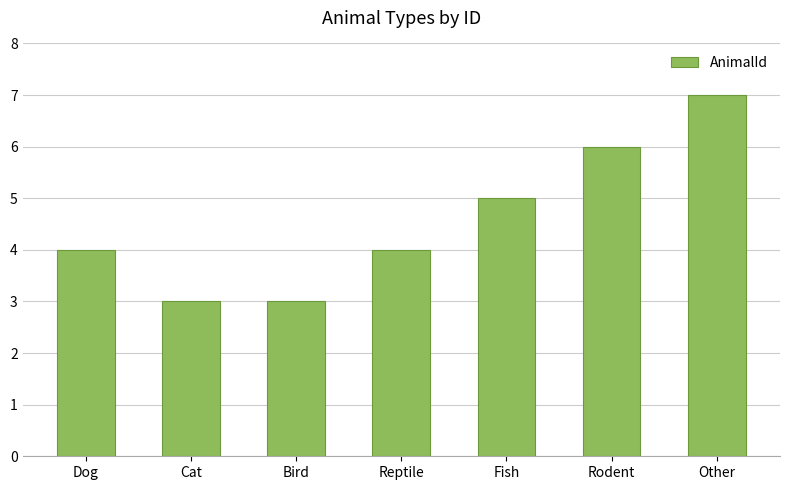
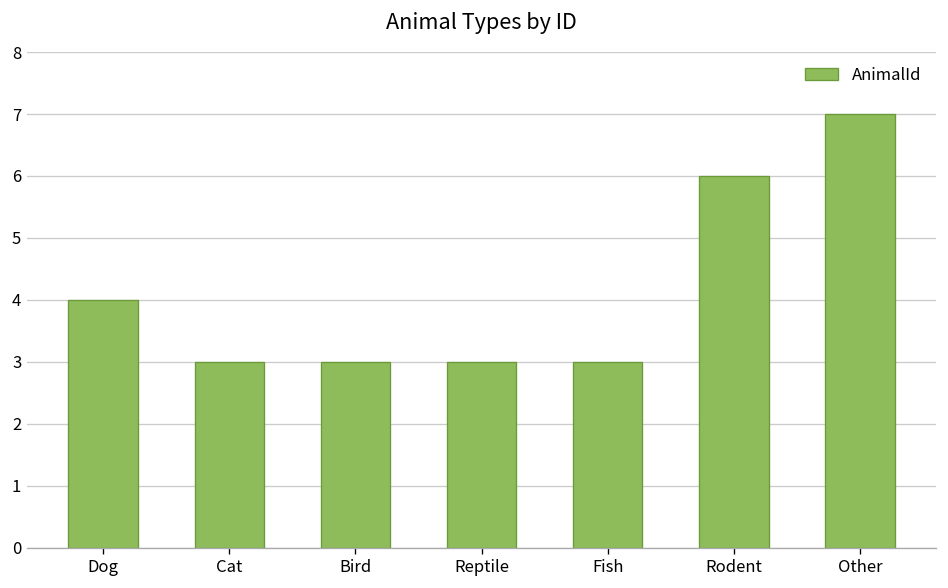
Reptile: 4 -> 3
Fish: 5 -> 3
